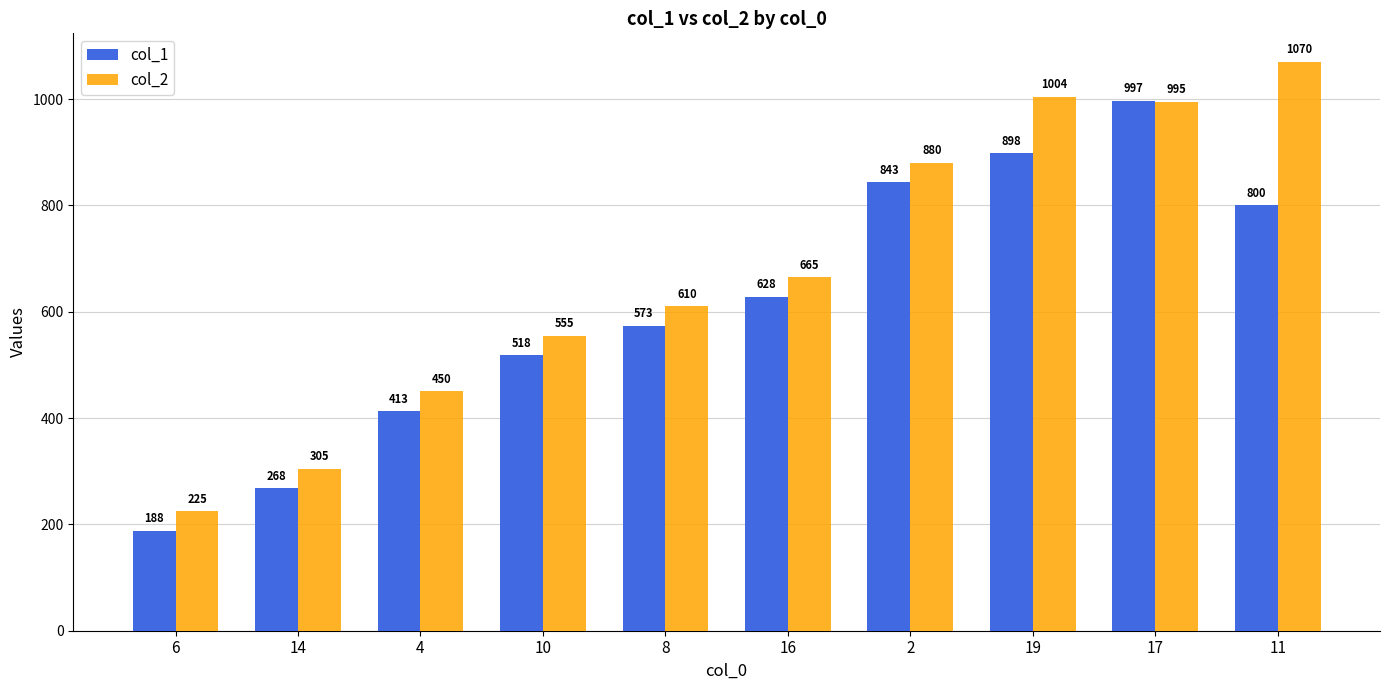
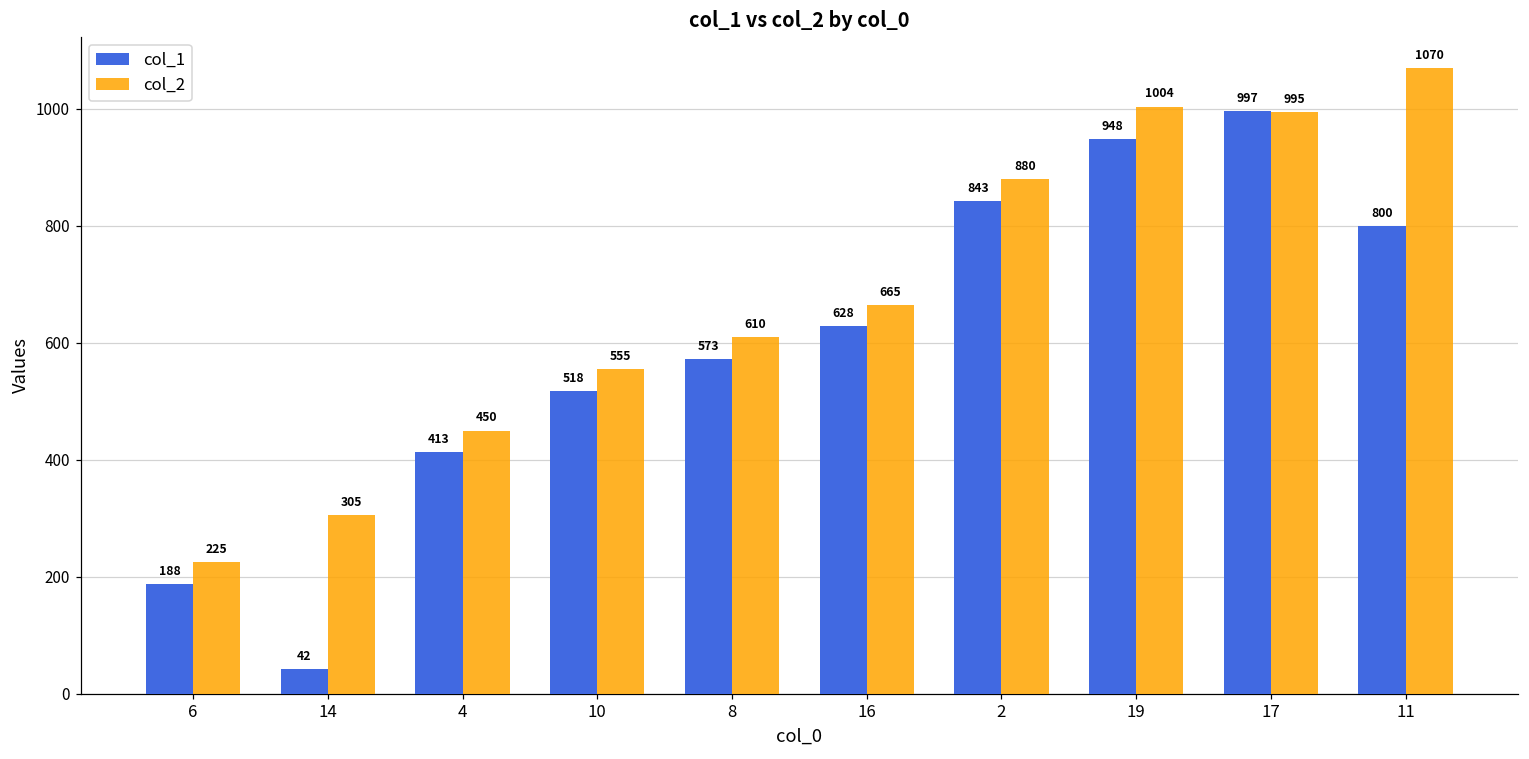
col_1, 14: 268 -> 42
col_1, 19: 898 -> 948
